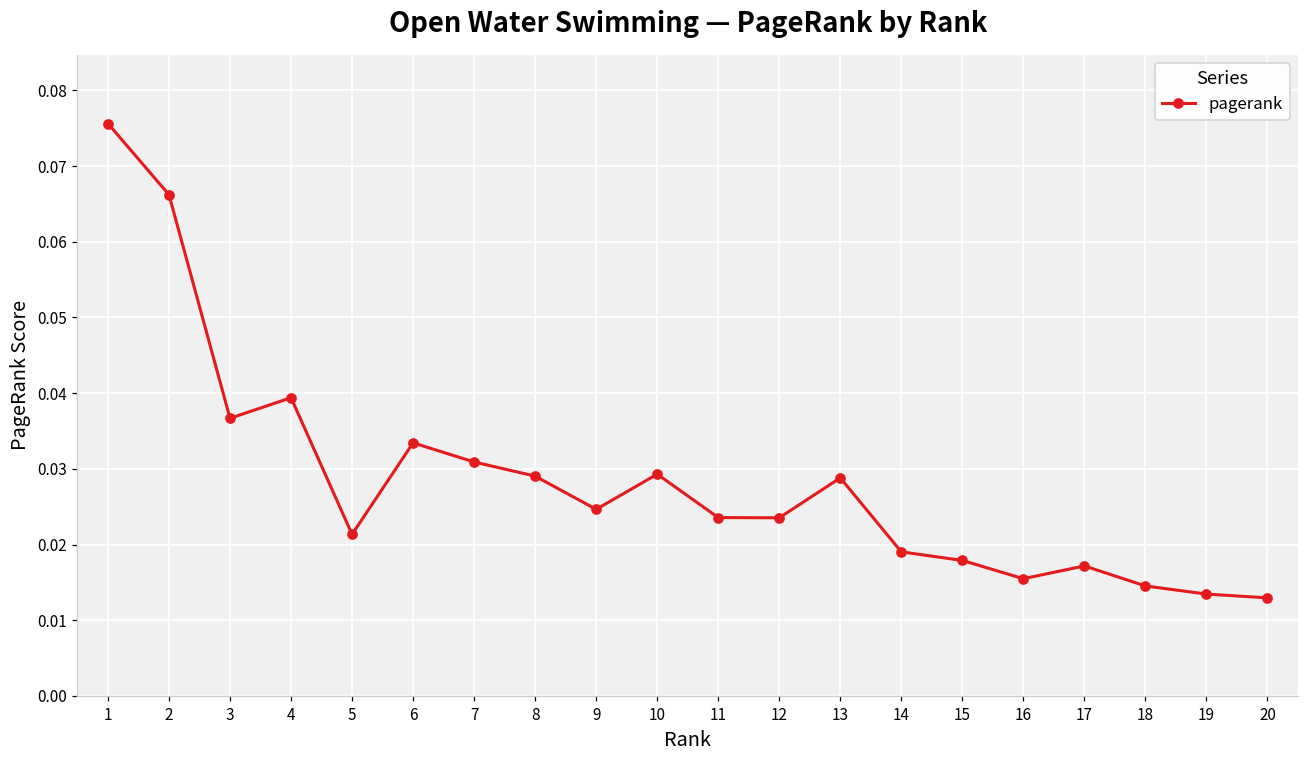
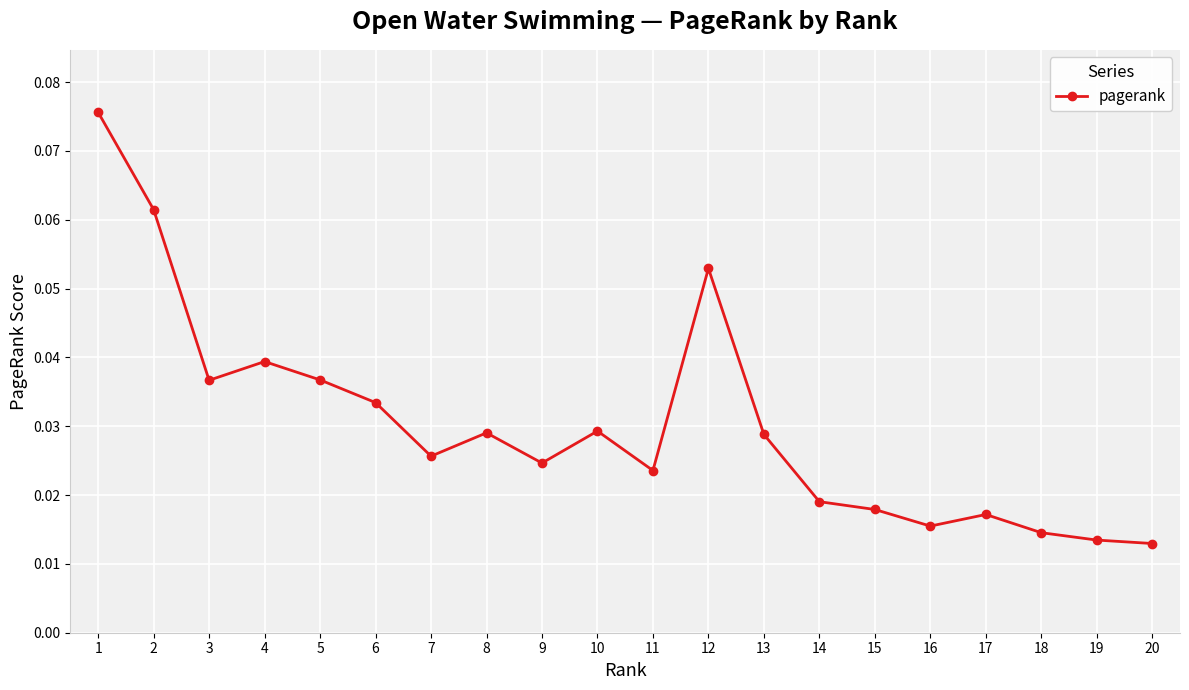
2: 0.066 -> 0.061
5: 0.021 -> 0.037
7: 0.031 -> 0.026
12: 0.024 -> 0.053
